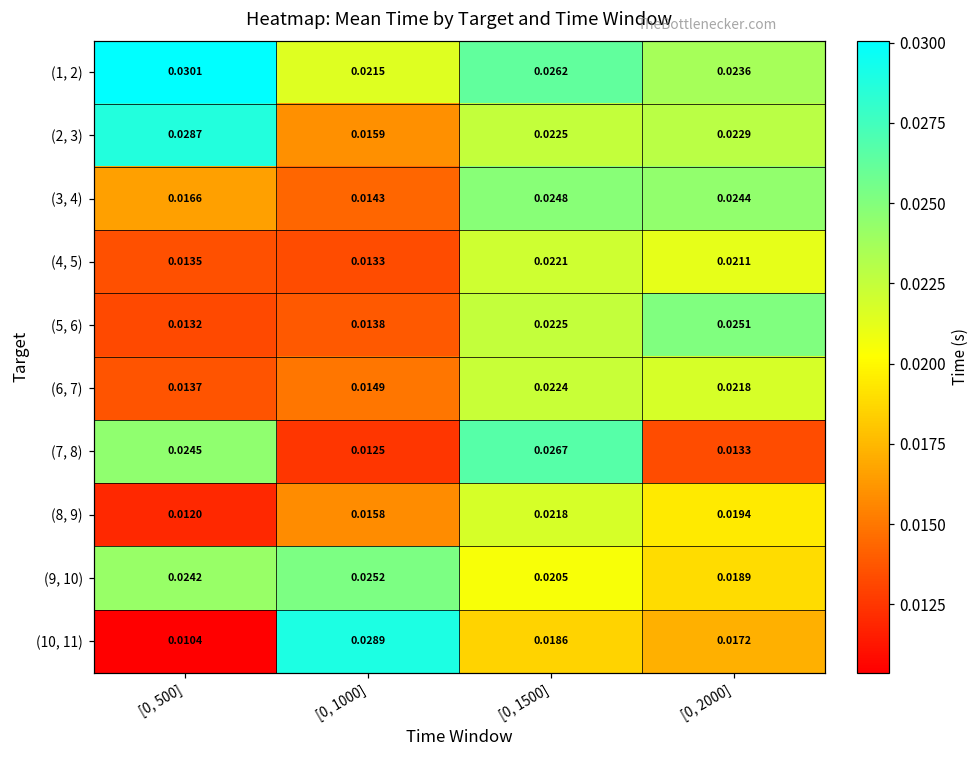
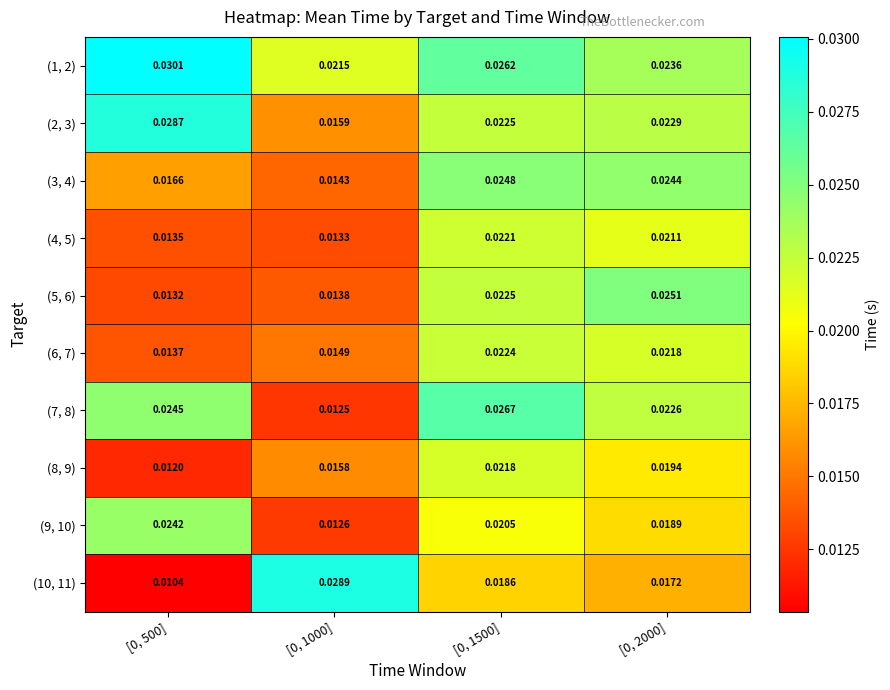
(7, 8), [0, 2000]: 0.0133 -> 0.0226
(9, 10), [0, 1000]: 0.0252 -> 0.0126
